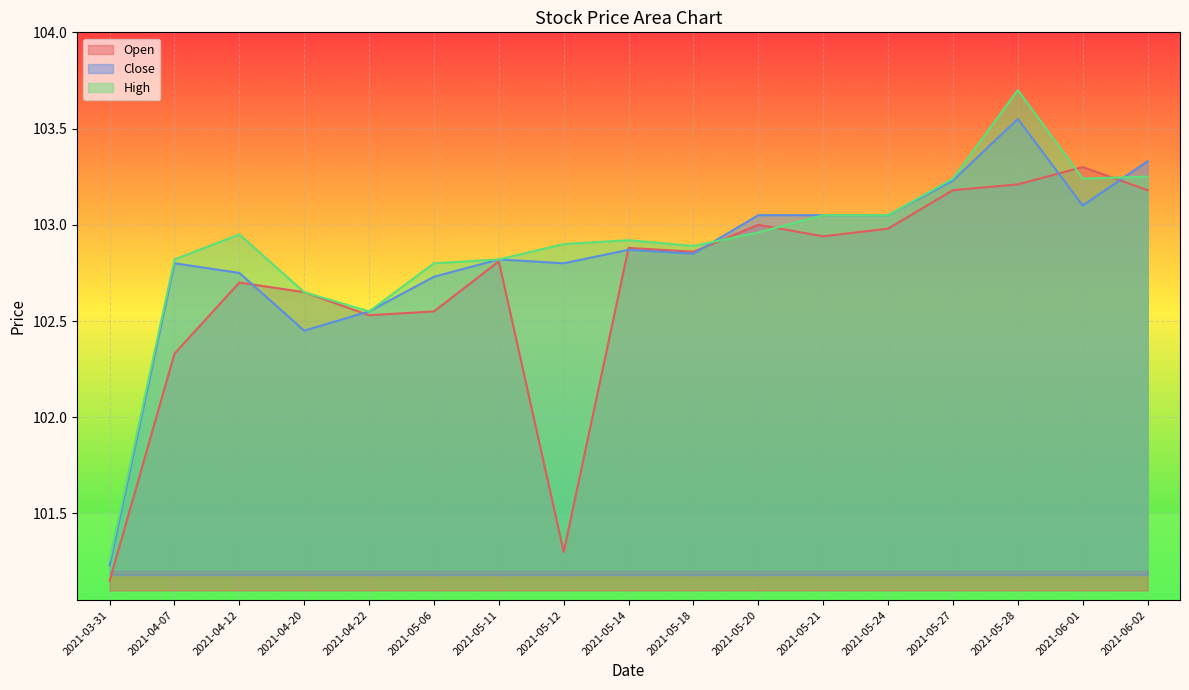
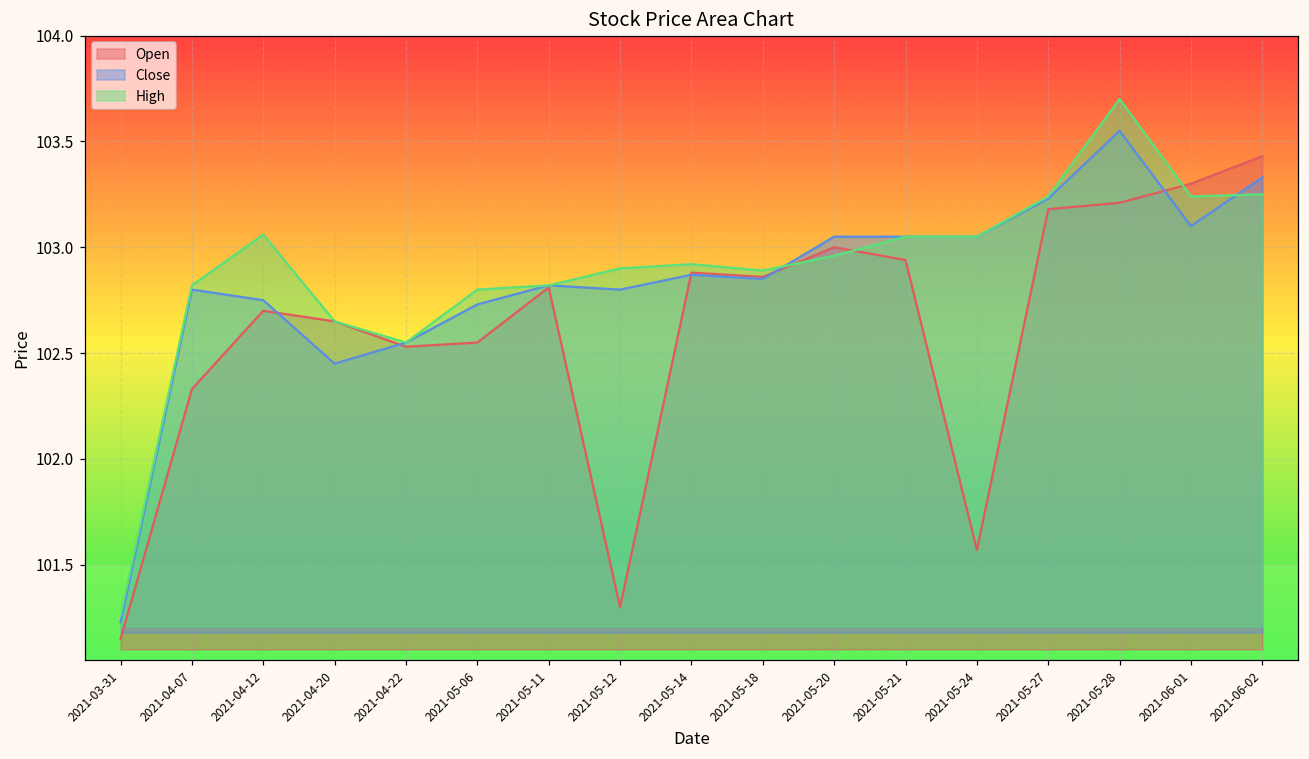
High, 2021-04-12: 102.95 -> 103.06
Open, 2021-05-24: 102.98 -> 101.57
Open, 2021-06-02: 103.18 -> 103.43
